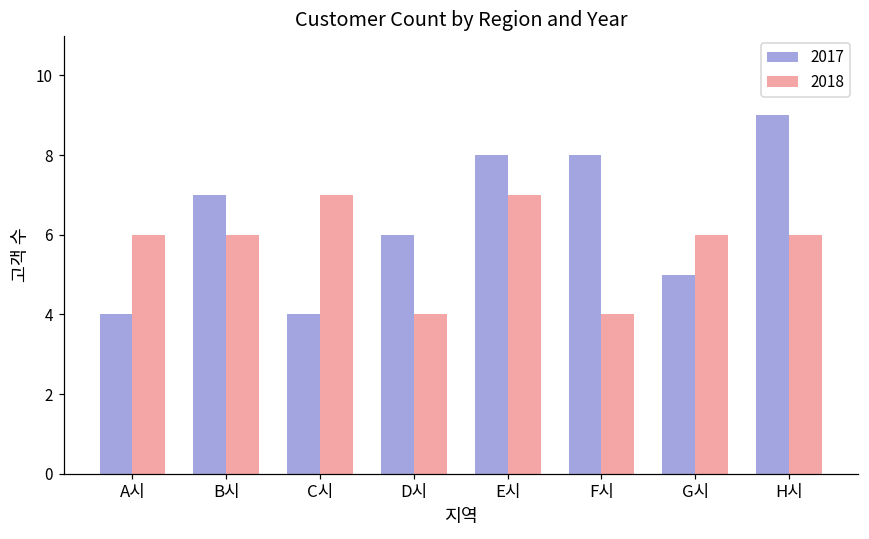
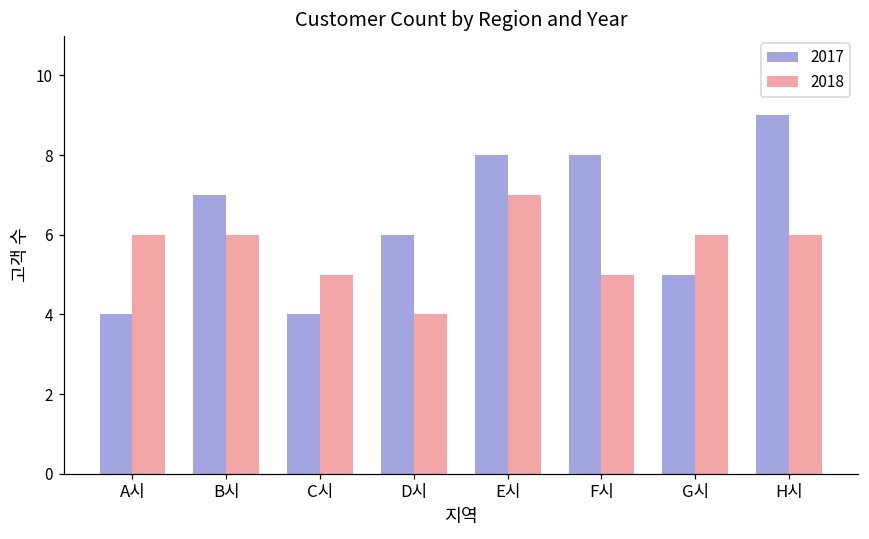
2018, C시: 7 -> 5
2018, F시: 4 -> 5
